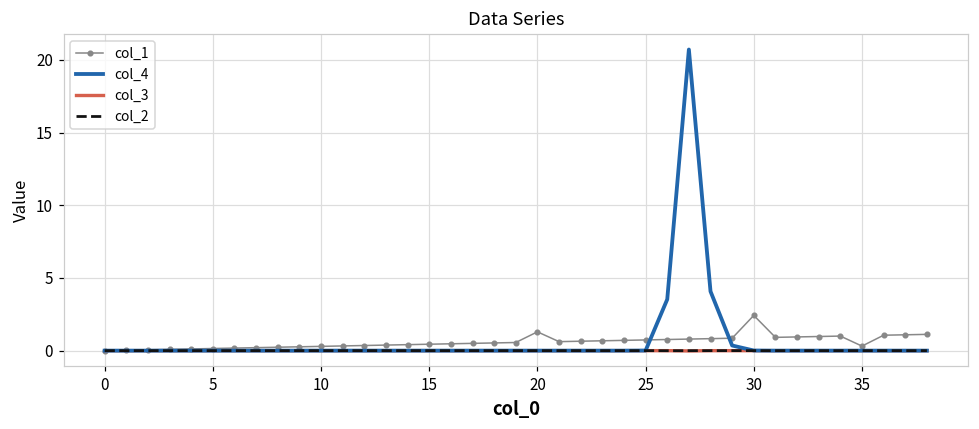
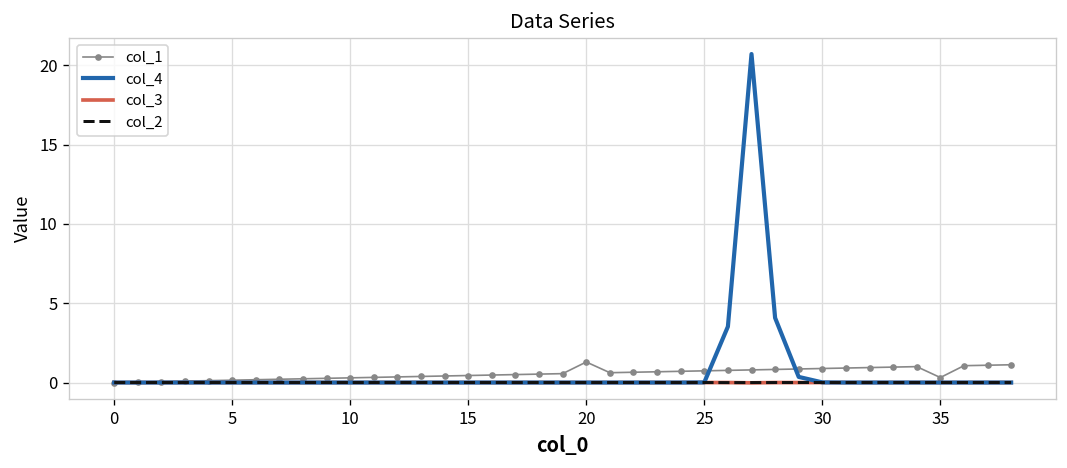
col_1, 30: 2.4 -> 0.9
